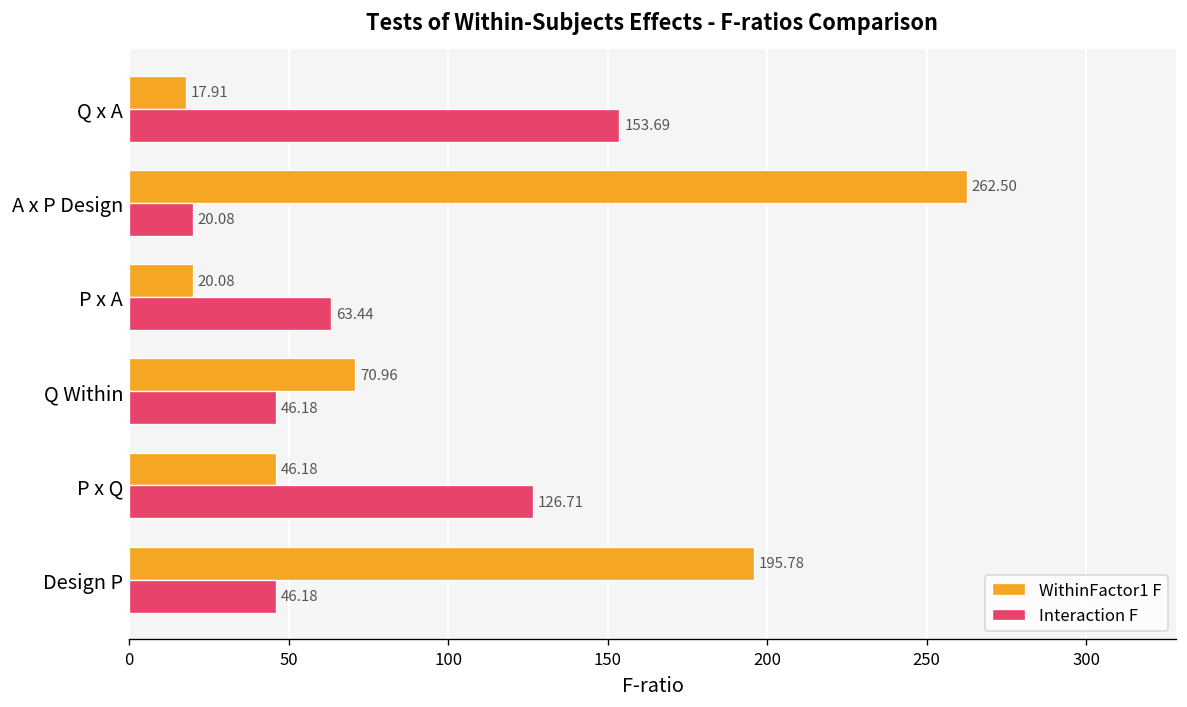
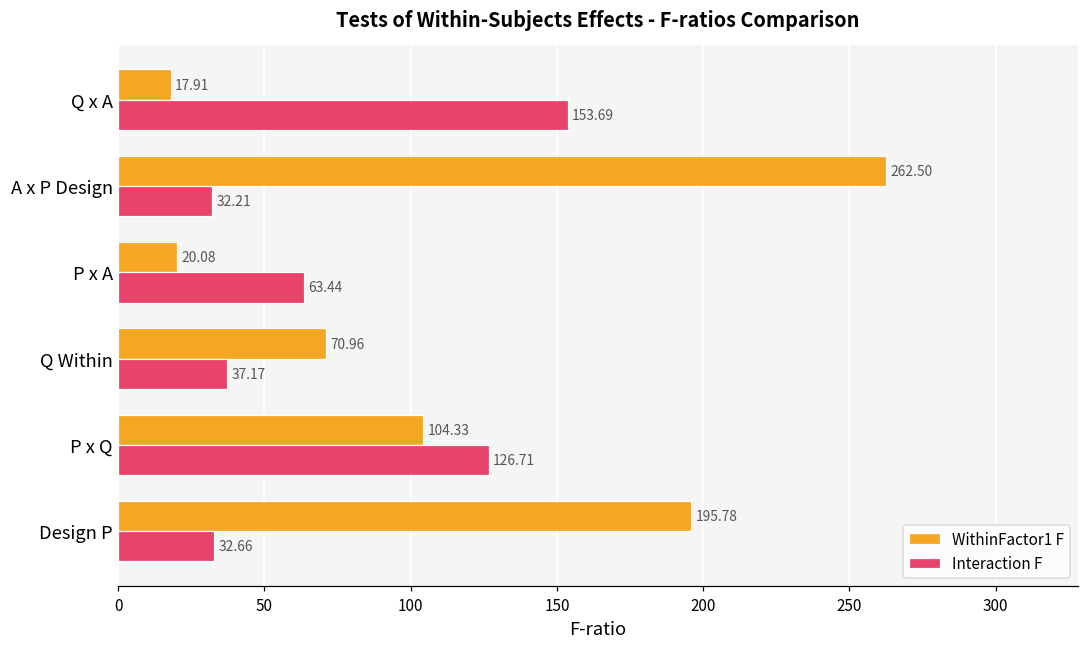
Interaction F, A x P Design: 20.08 -> 32.21
Interaction F, Q Within: 46.18 -> 37.17
WithinFactor1 F, P x Q: 46.18 -> 104.33
Interaction F, Design P: 46.18 -> 32.66
